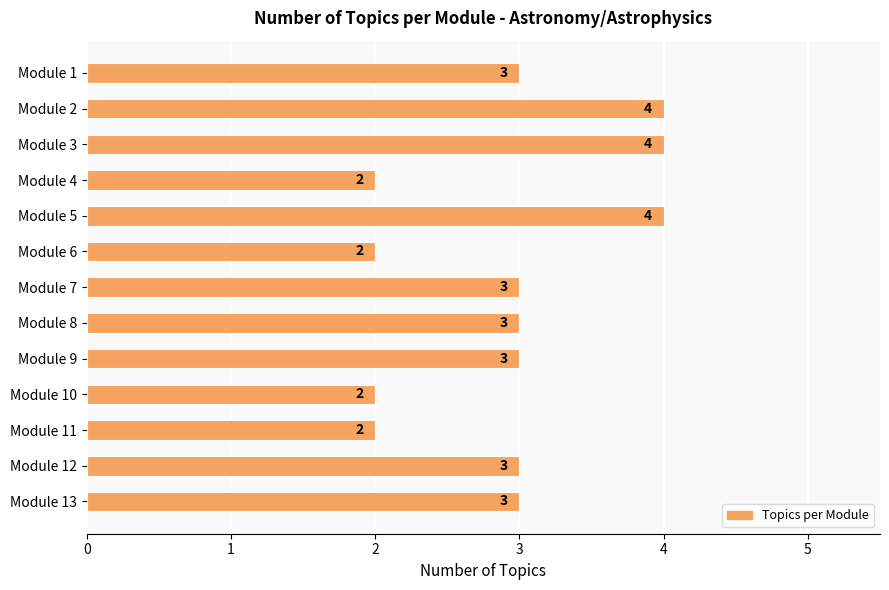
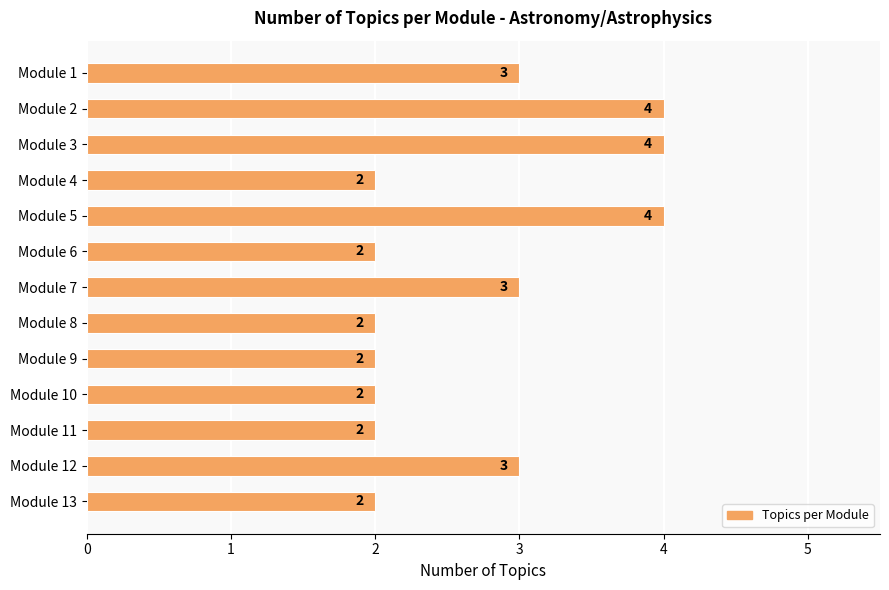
Module 8: 3 -> 2
Module 9: 3 -> 2
Module 13: 3 -> 2
